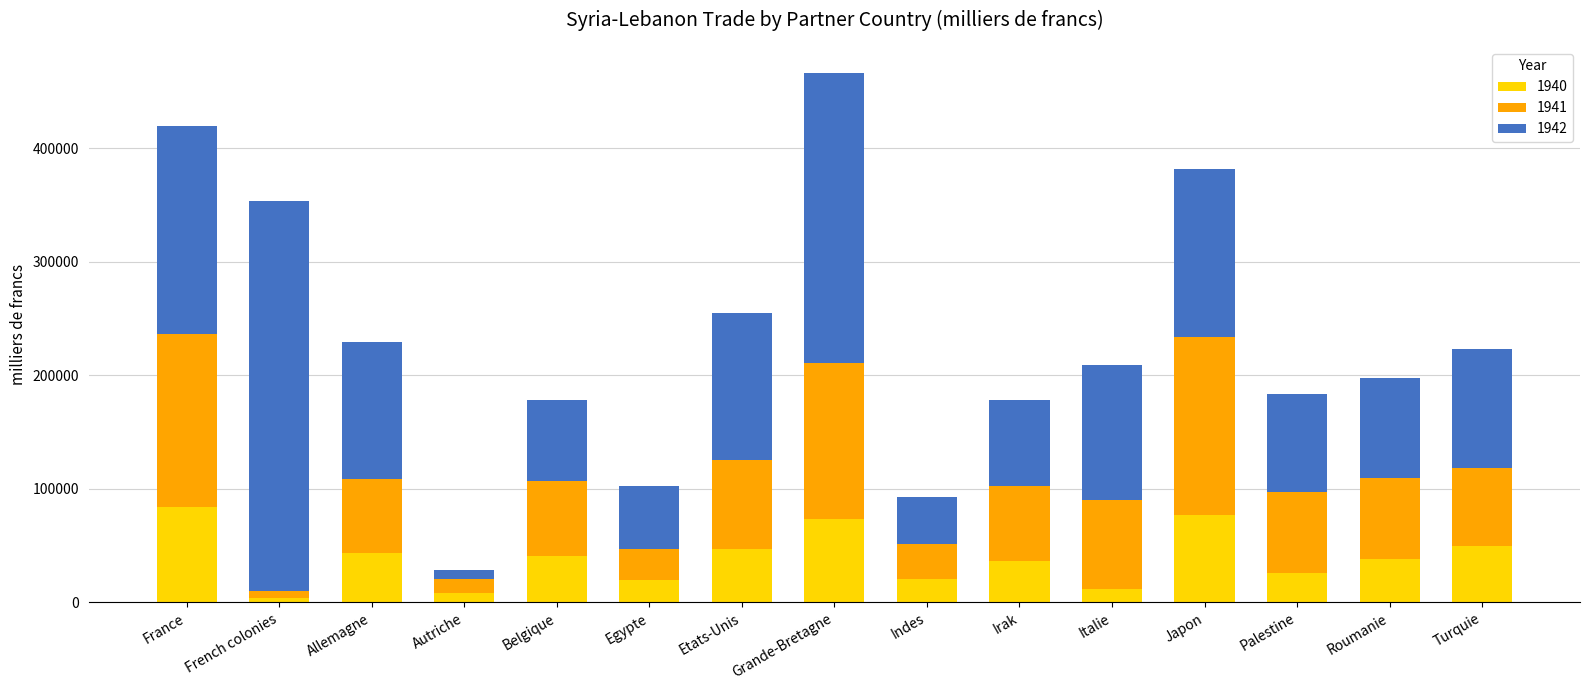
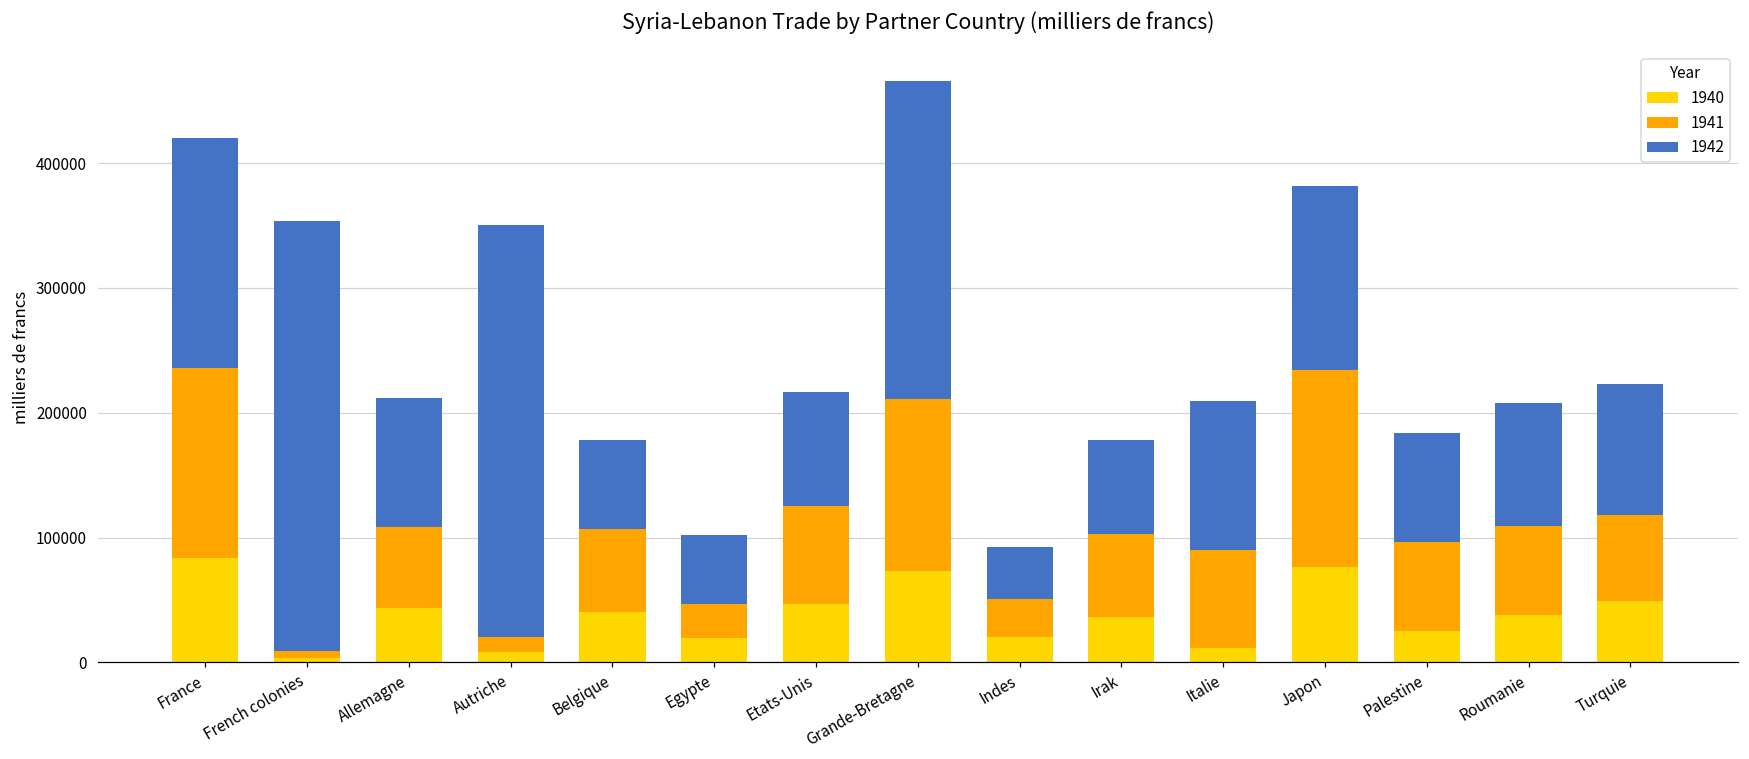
1942, Allemagne: 120000 -> 103000
1942, Autriche: 8000 -> 330000
1942, Etats-Unis: 130000 -> 91000
1942, Roumanie: 88000 -> 99000
